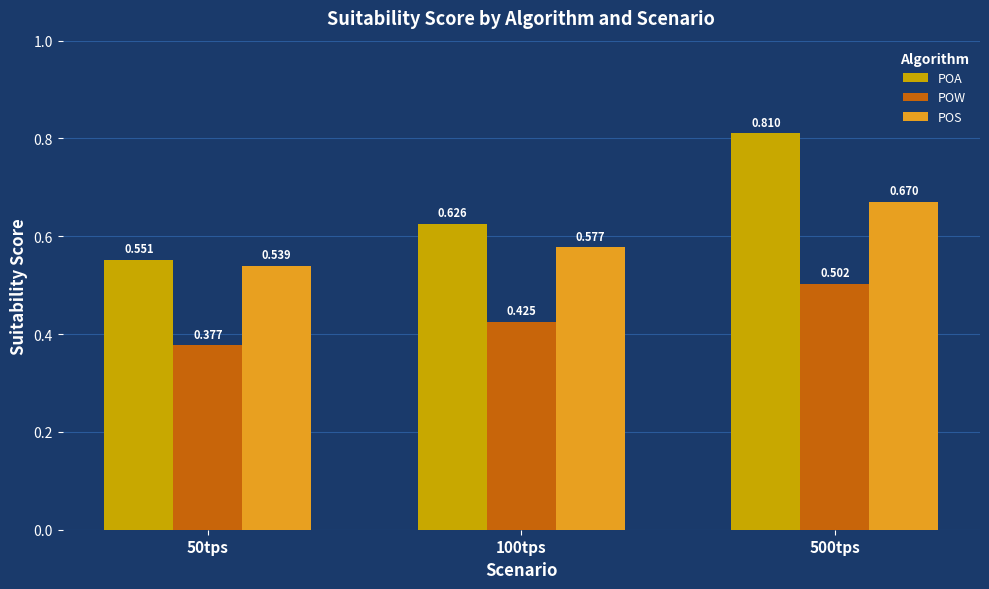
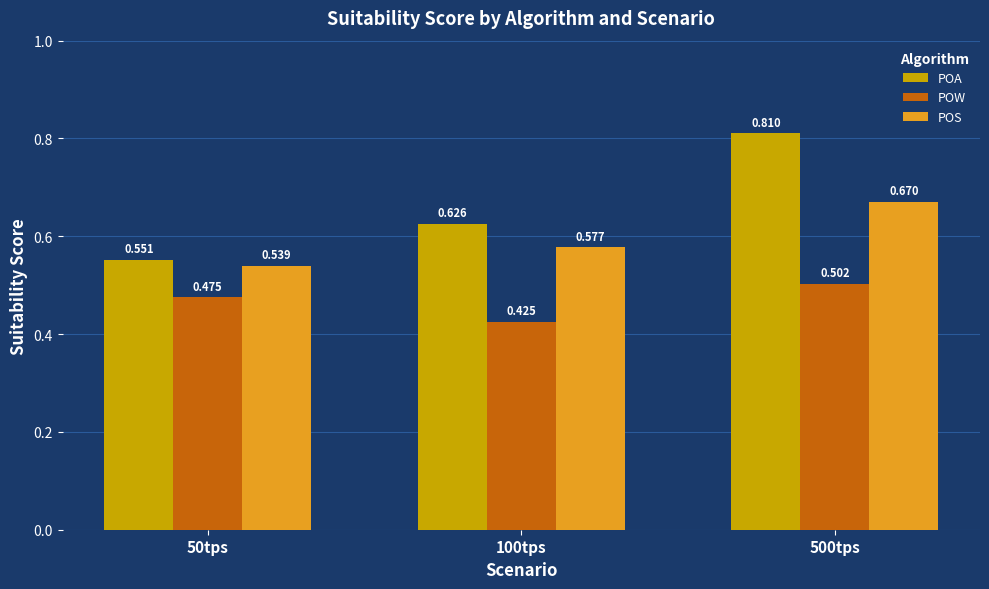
POW, 50tps: 0.377 -> 0.475
